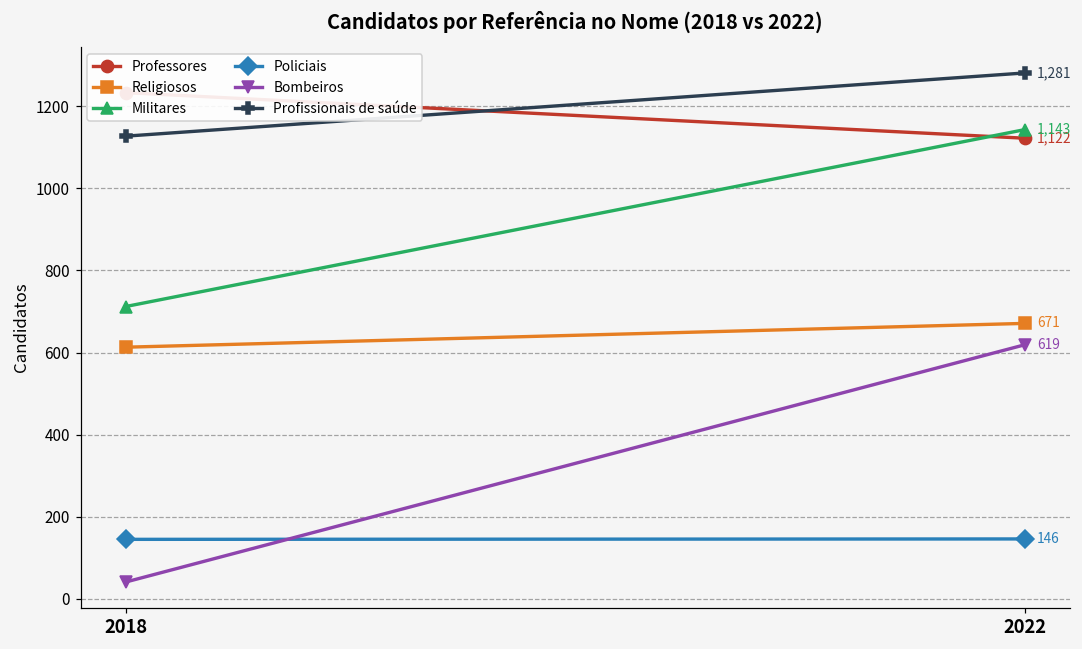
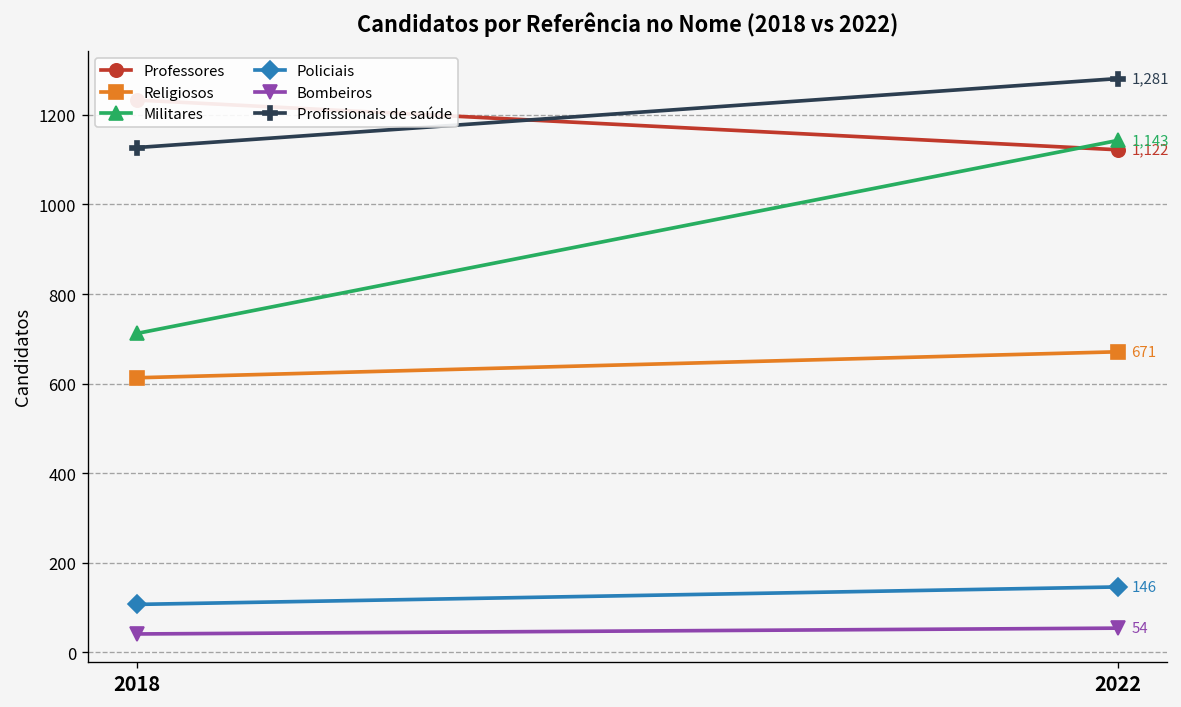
Policiais, 2018: 150 -> 110
Bombeiros, 2022: 619 -> 54
